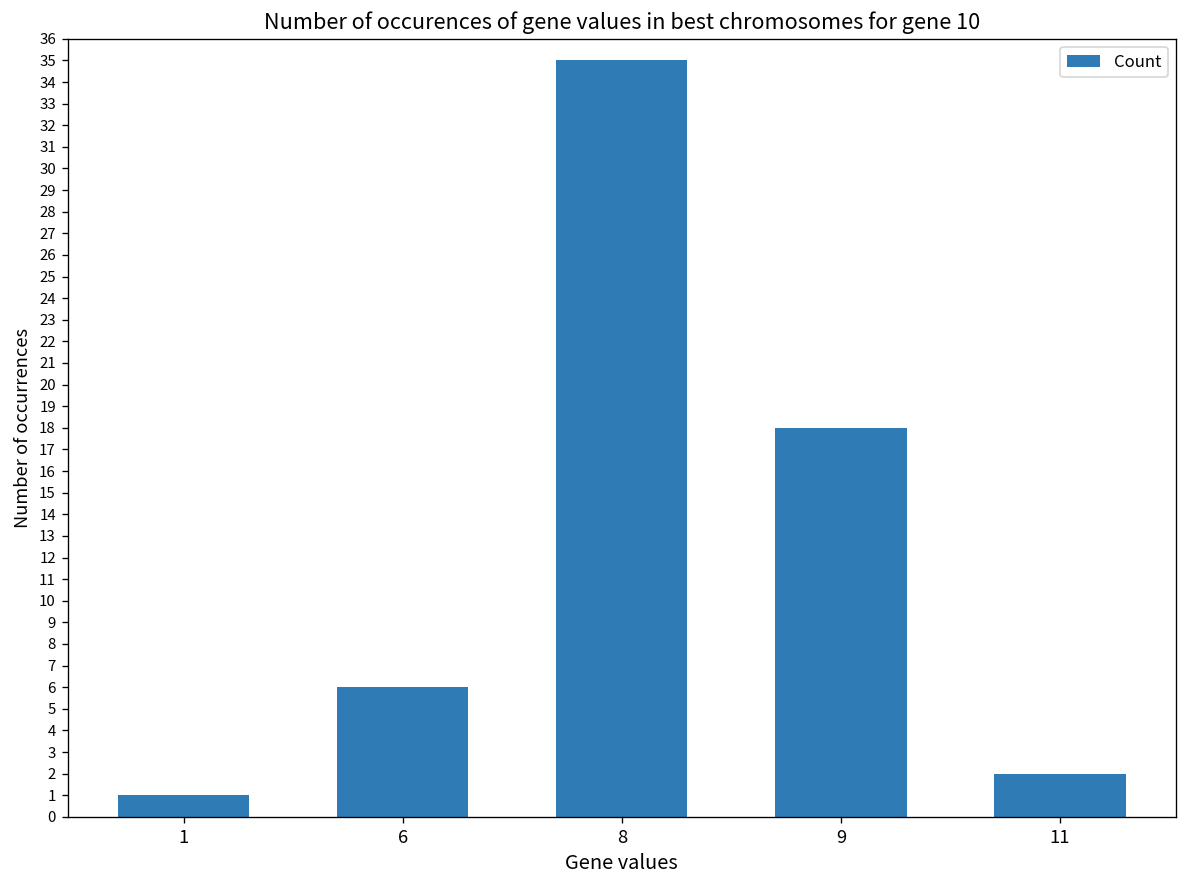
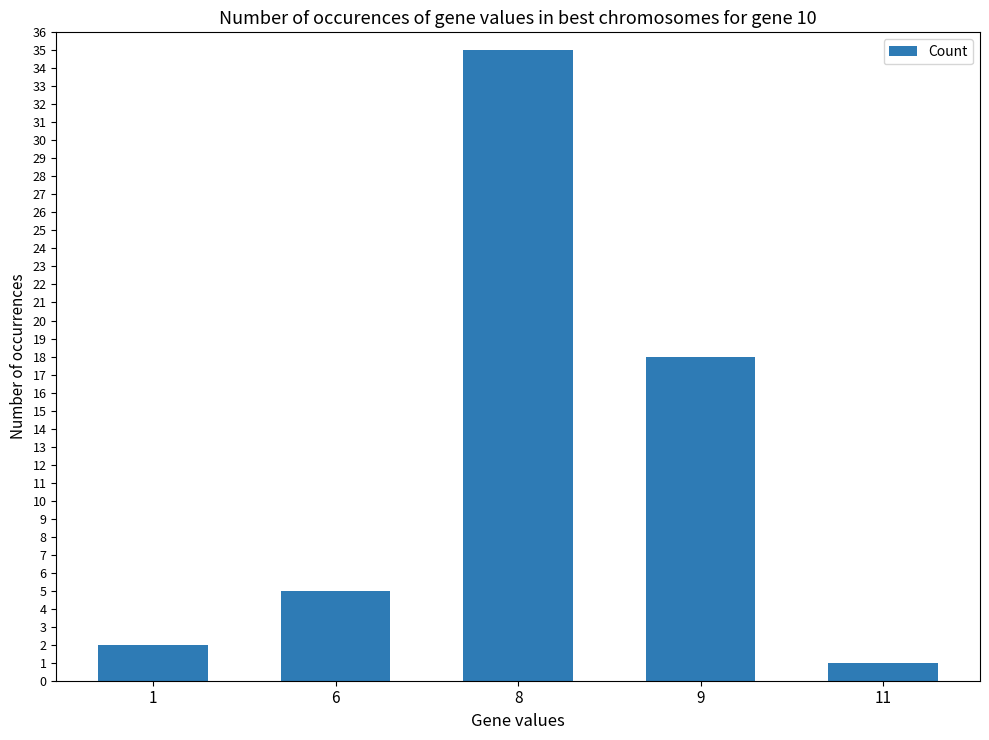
1: 1 -> 2
6: 6 -> 5
11: 2 -> 1
